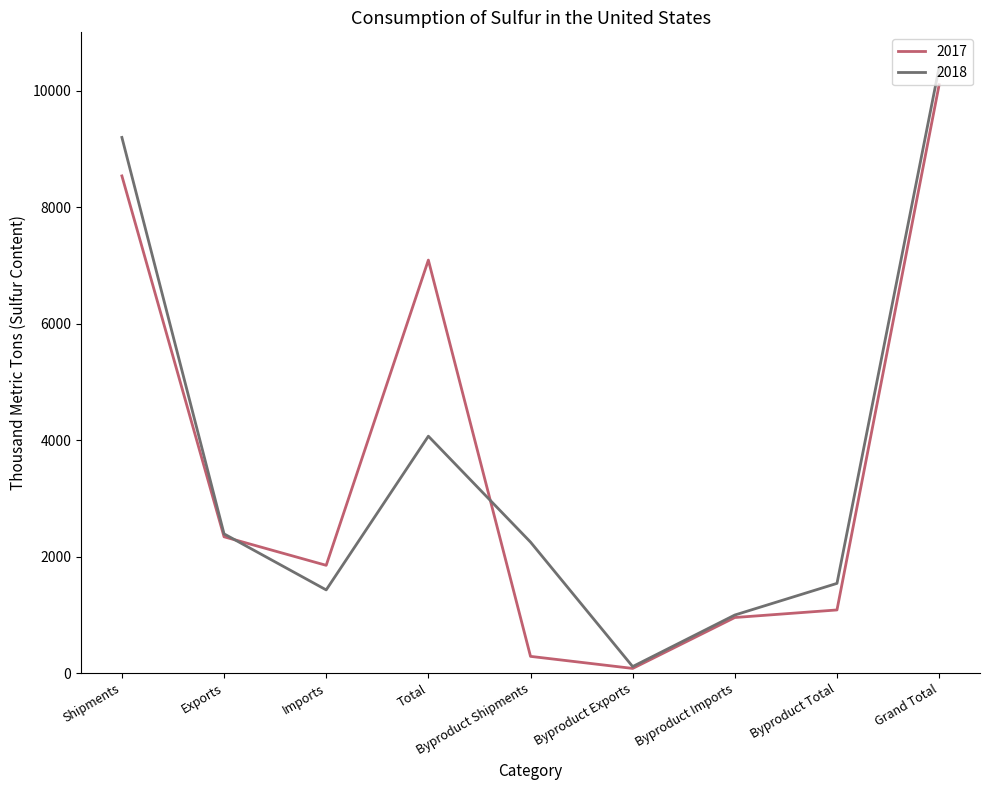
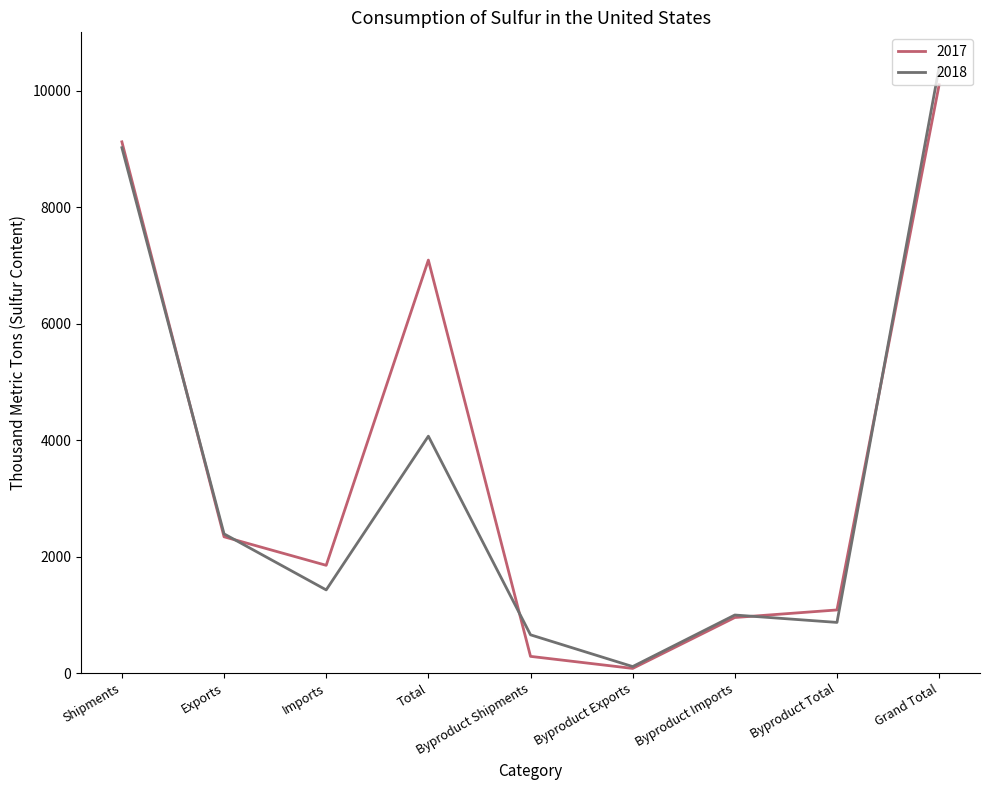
2017, Shipments: 8500 -> 9100
2018, Shipments: 9200 -> 9000
2018, Byproduct Shipments: 2200 -> 700
2018, Byproduct Total: 1500 -> 900
